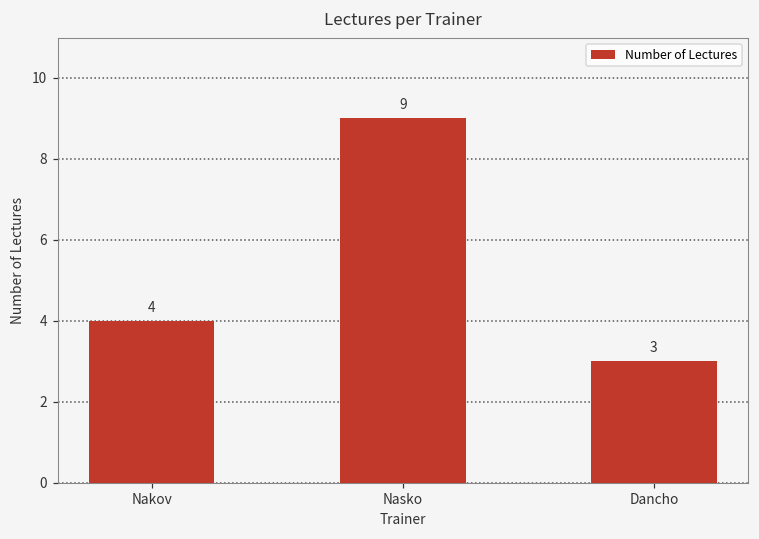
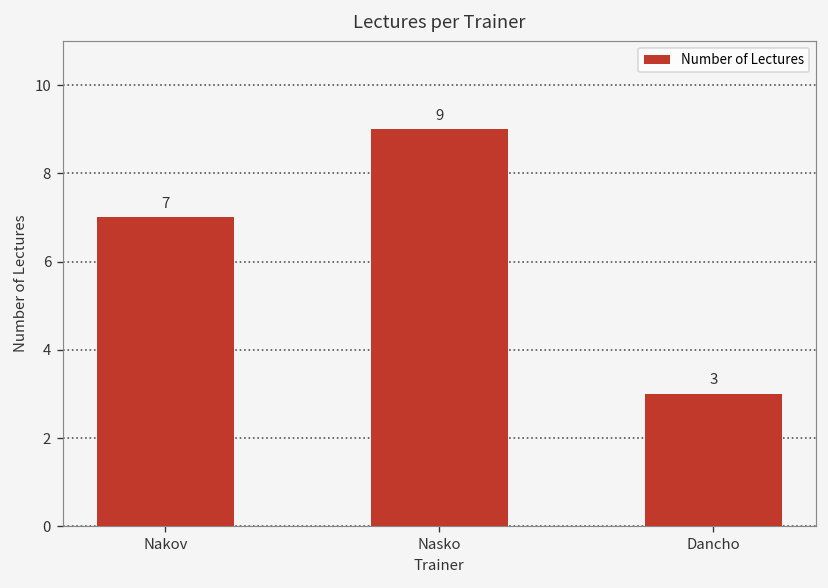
Nakov: 4 -> 7
